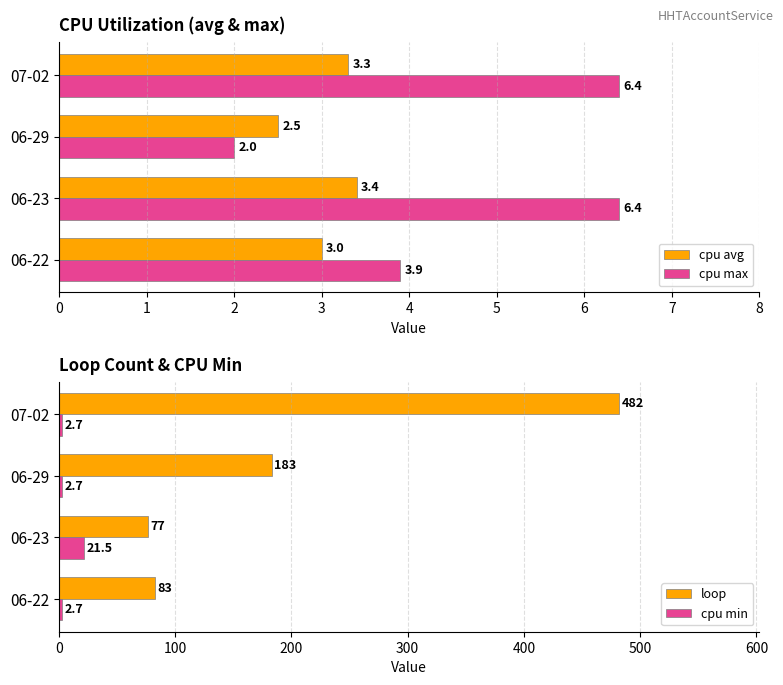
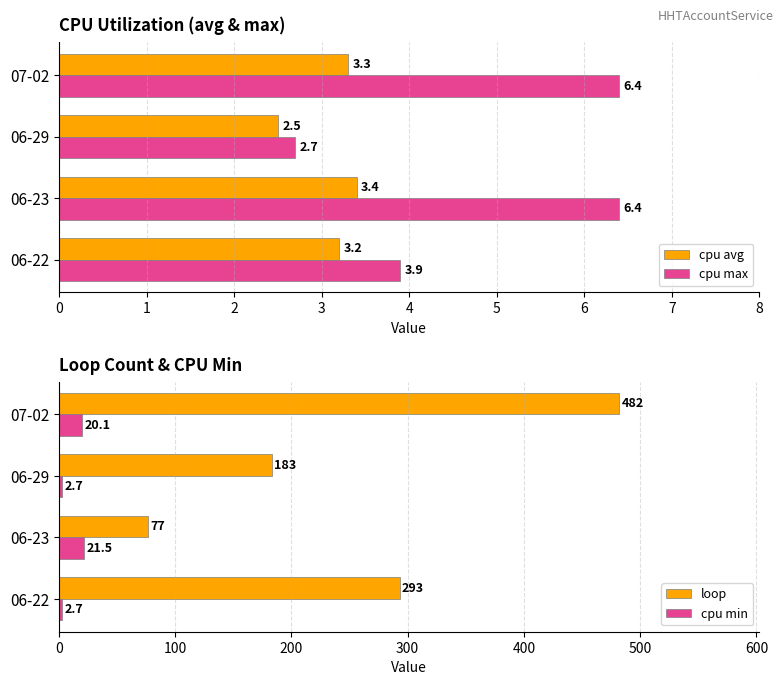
CPU Utilization (avg & max), cpu max, 06-29: 2.0 -> 2.7
CPU Utilization (avg & max), cpu avg, 06-22: 3.0 -> 3.2
Loop Count & CPU Min, cpu min, 07-02: 2.7 -> 20.1
Loop Count & CPU Min, loop, 06-22: 83 -> 293
